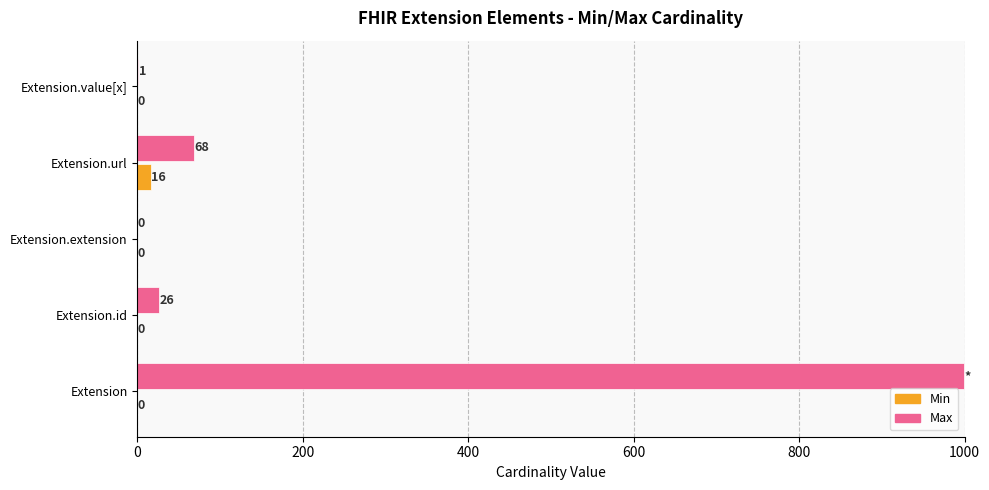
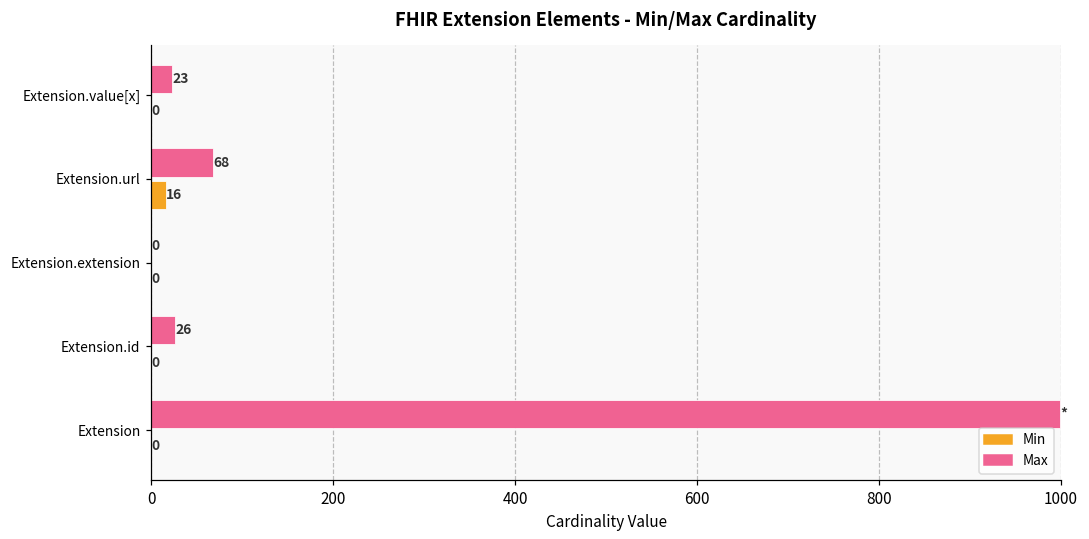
Max, Extension.value[x]: 1 -> 23
